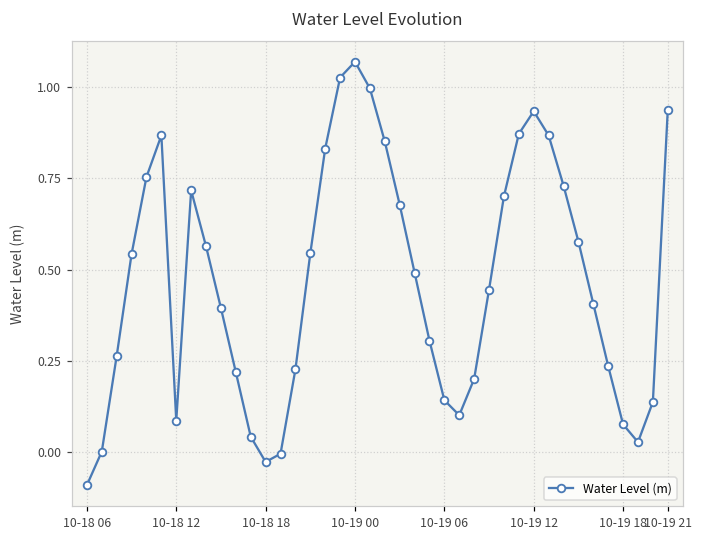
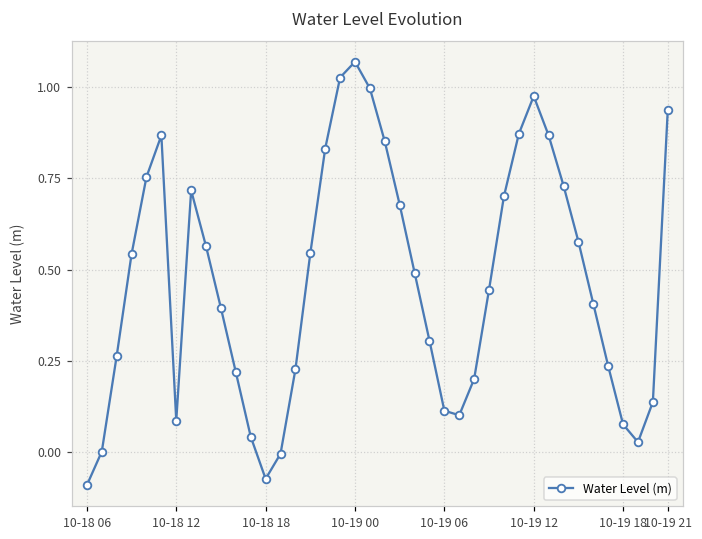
10-18 18: -0.03 -> -0.07
10-19 06: 0.14 -> 0.11
10-19 12: 0.93 -> 0.98
